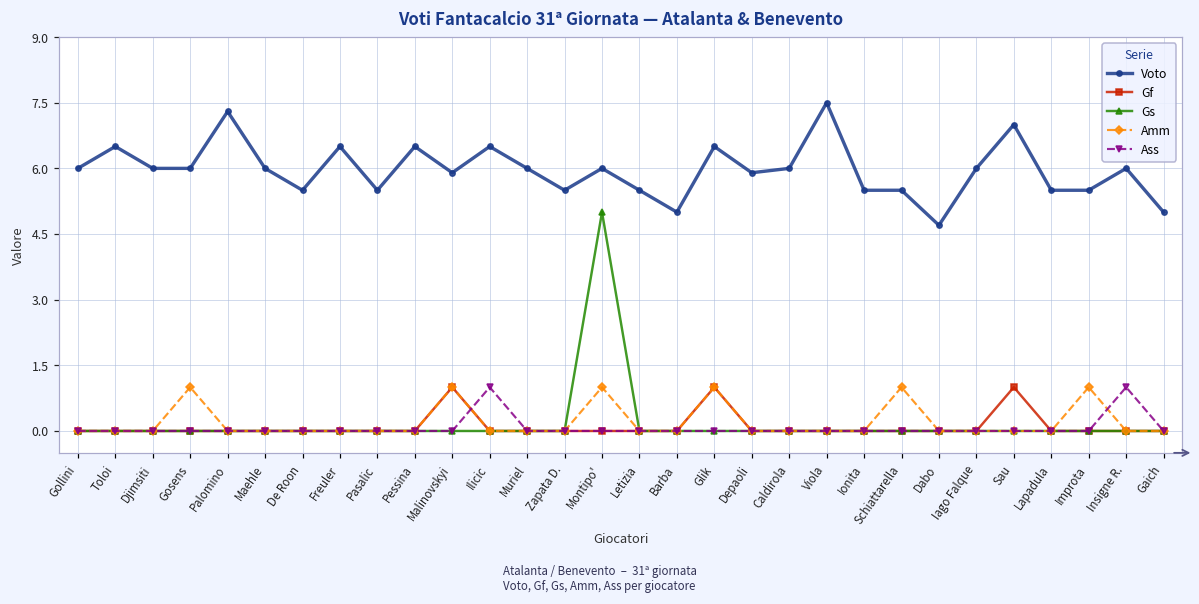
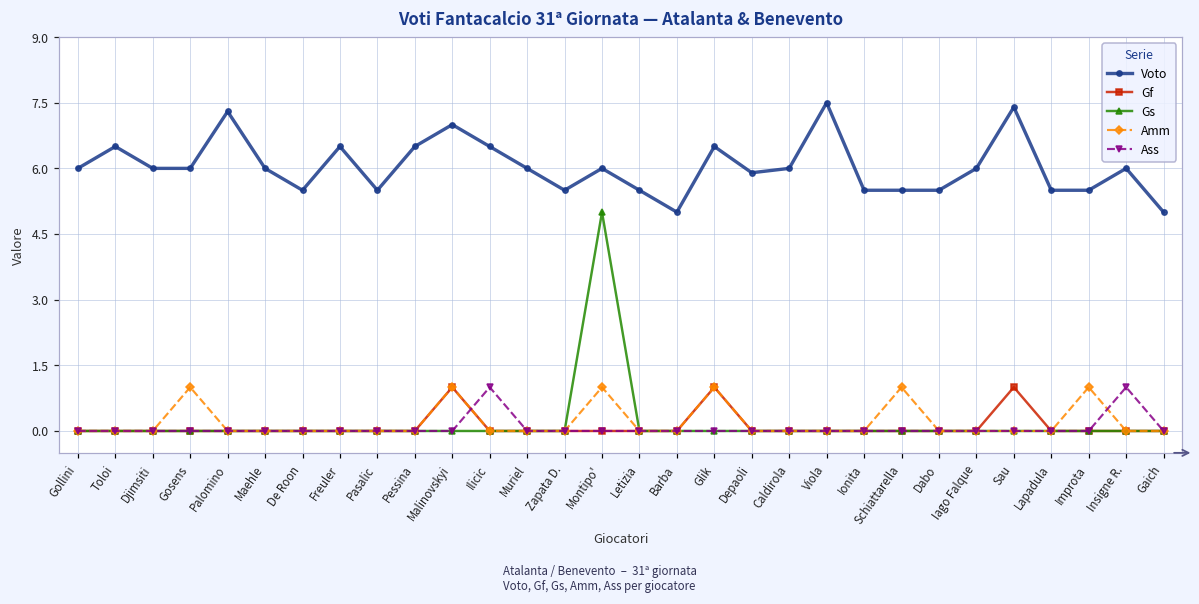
Voto, Malinovskyi: 5.9 -> 7.0
Voto, Dabo: 4.7 -> 5.5
Voto, Sau: 7.0 -> 7.4
